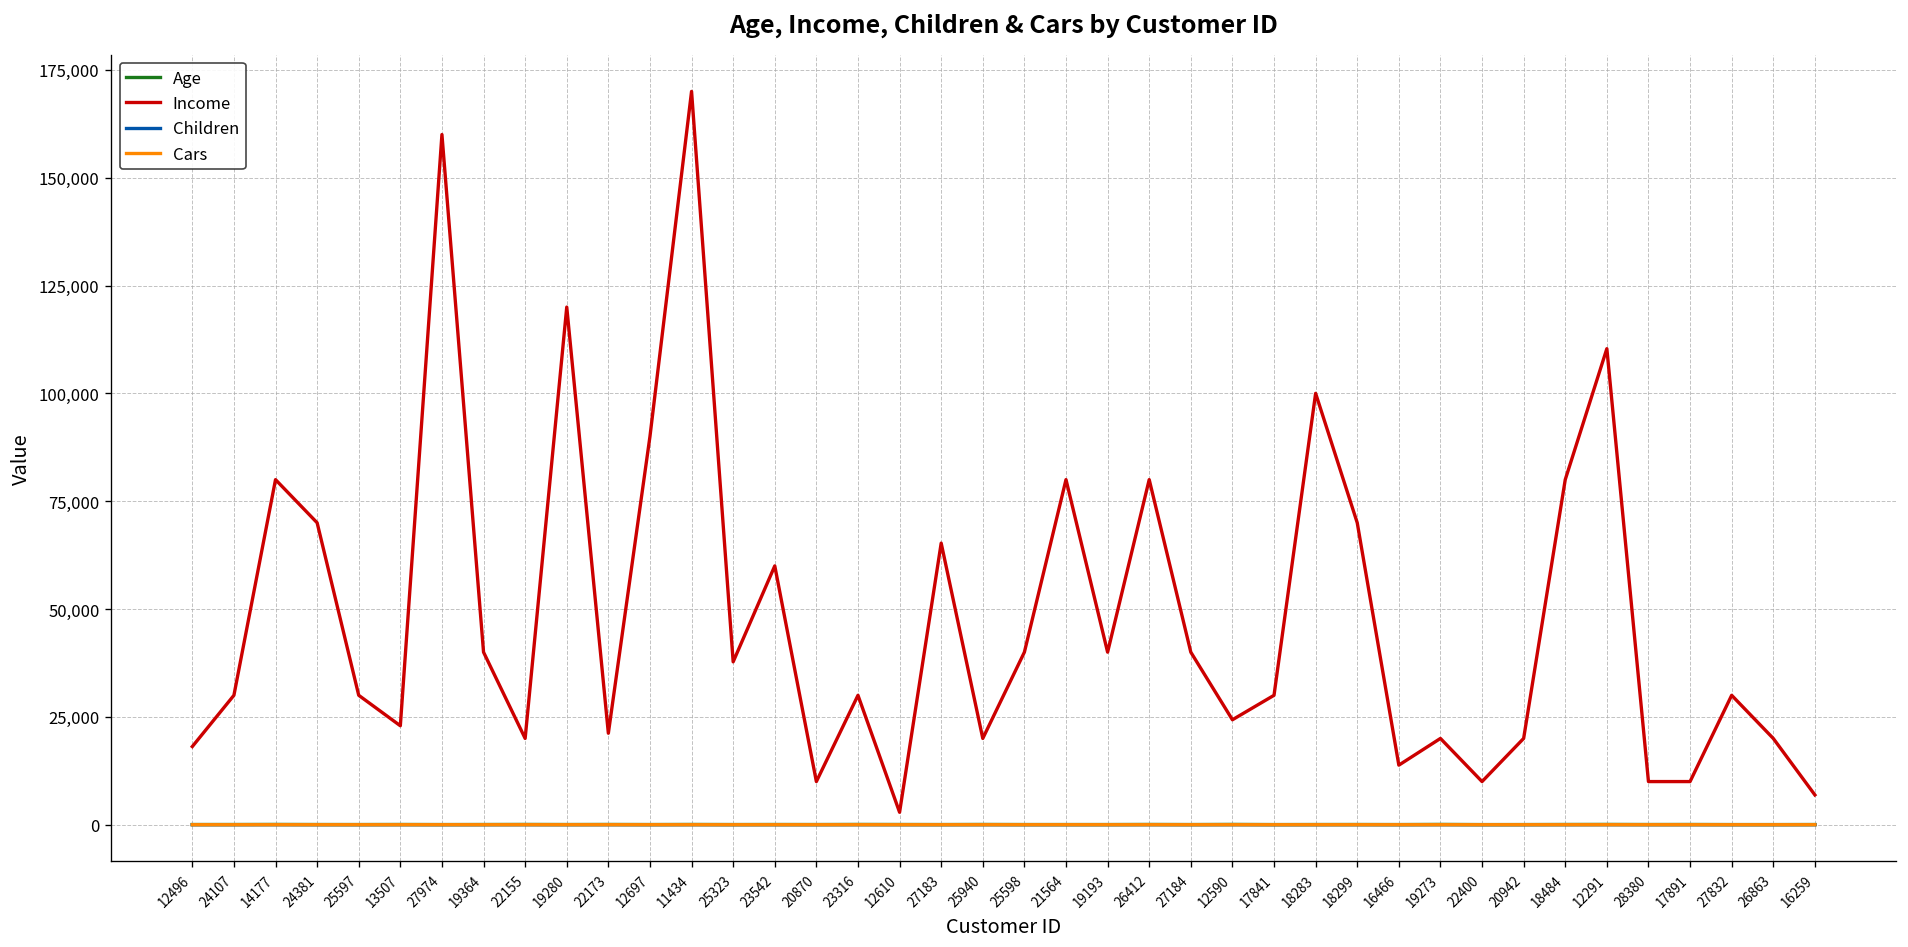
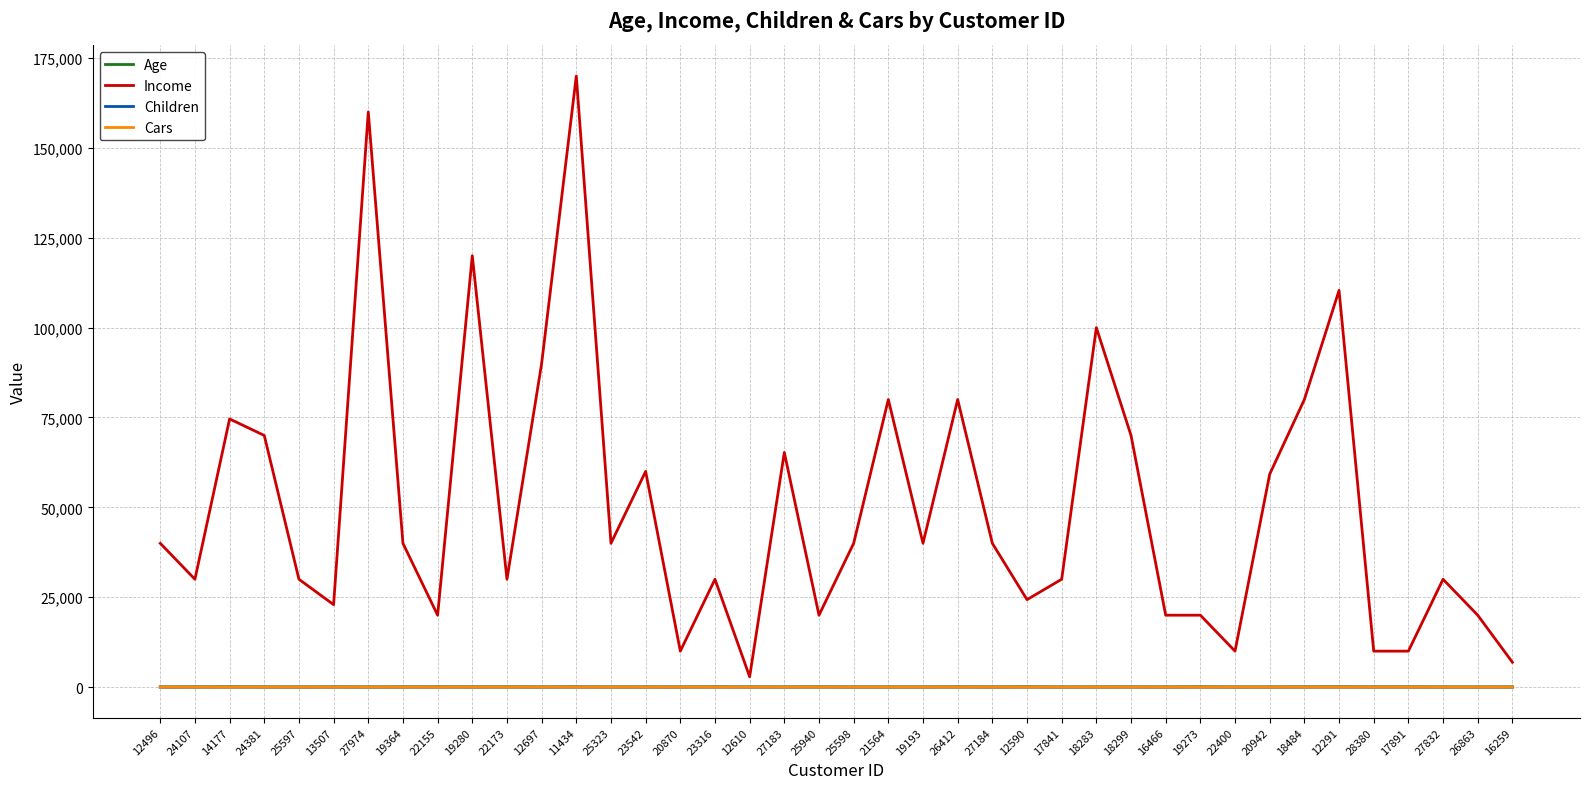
Income, 12496: 18,000 -> 40,000
Income, 14177: 80,000 -> 75,000
Income, 22173: 21,000 -> 30,000
Income, 25323: 38,000 -> 40,000
Income, 16466: 14,000 -> 20,000
Income, 20942: 20,000 -> 59,000
